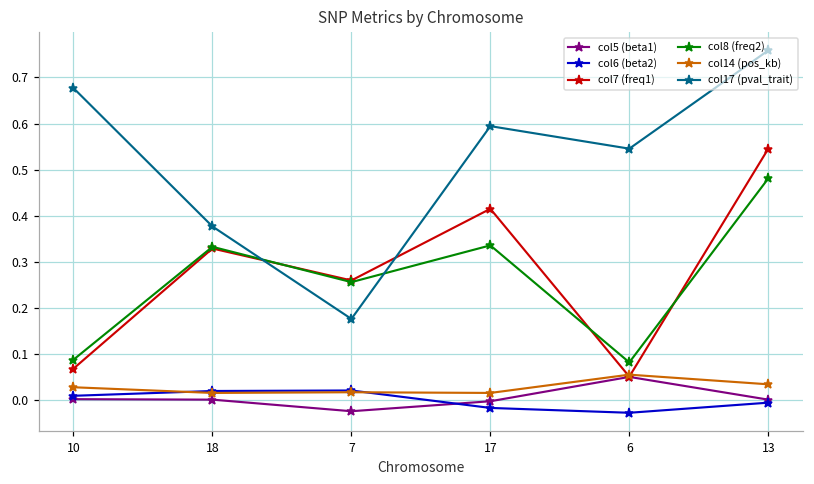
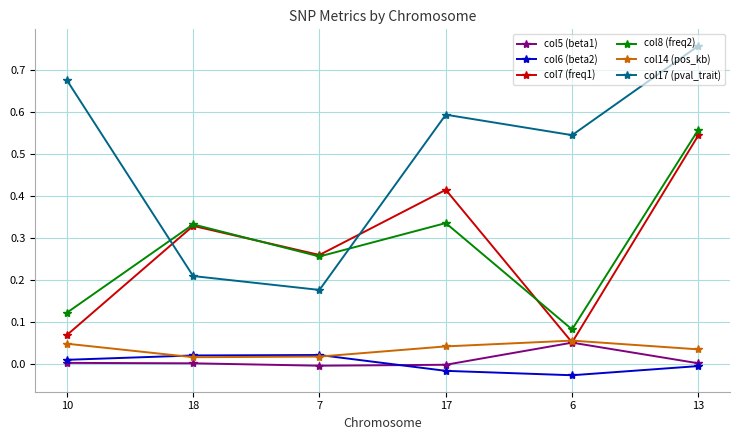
col8 (freq2), 10: 0.09 -> 0.12
col14 (pos_kb), 10: 0.03 -> 0.05
col17 (pval_trait), 18: 0.38 -> 0.21
col5 (beta1), 7: -0.02 -> 0.00
col14 (pos_kb), 17: 0.02 -> 0.04
col8 (freq2), 13: 0.48 -> 0.56
